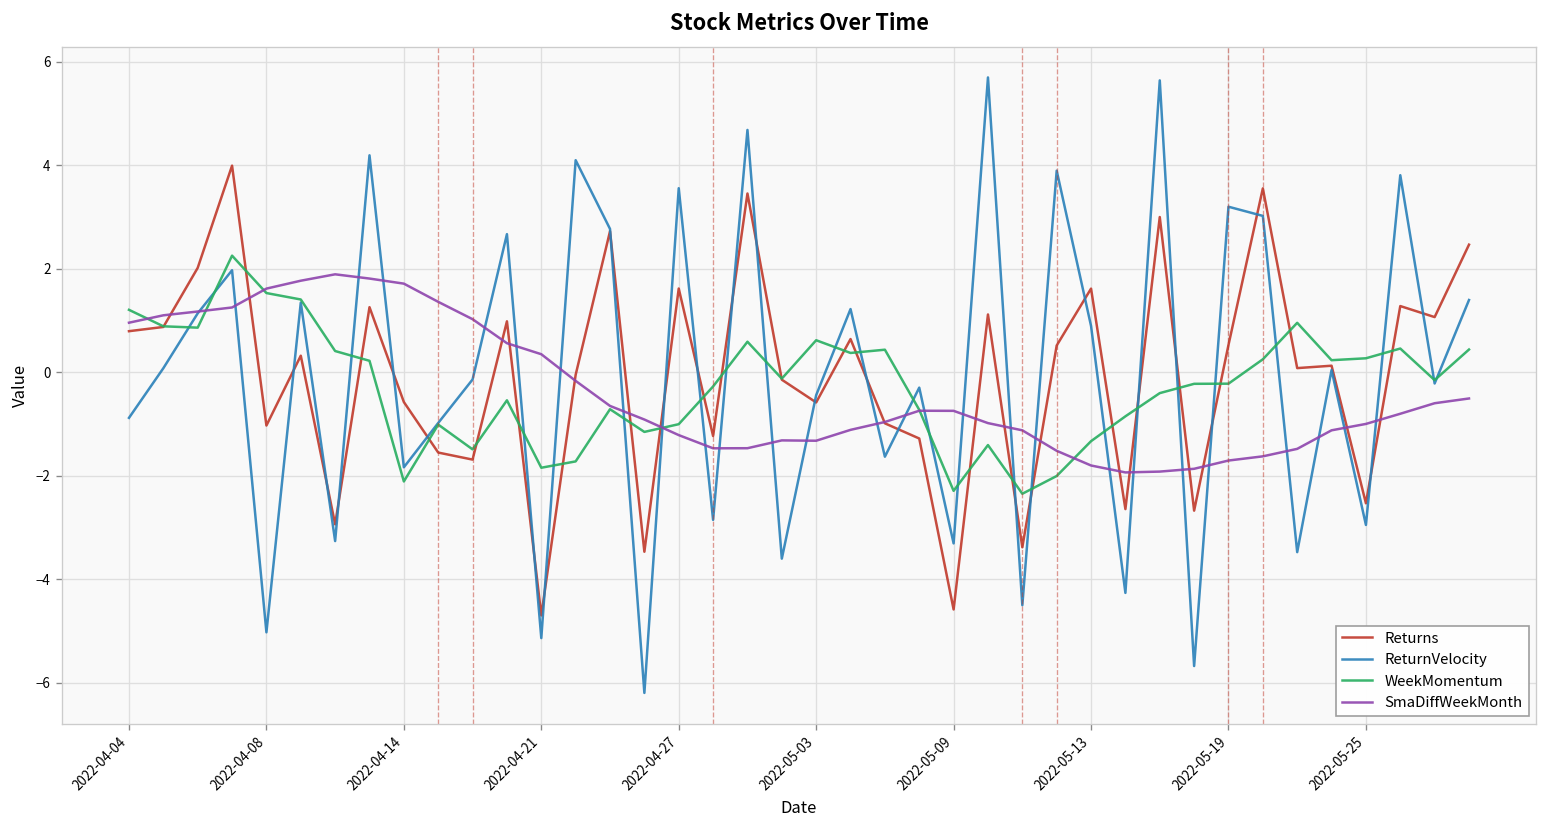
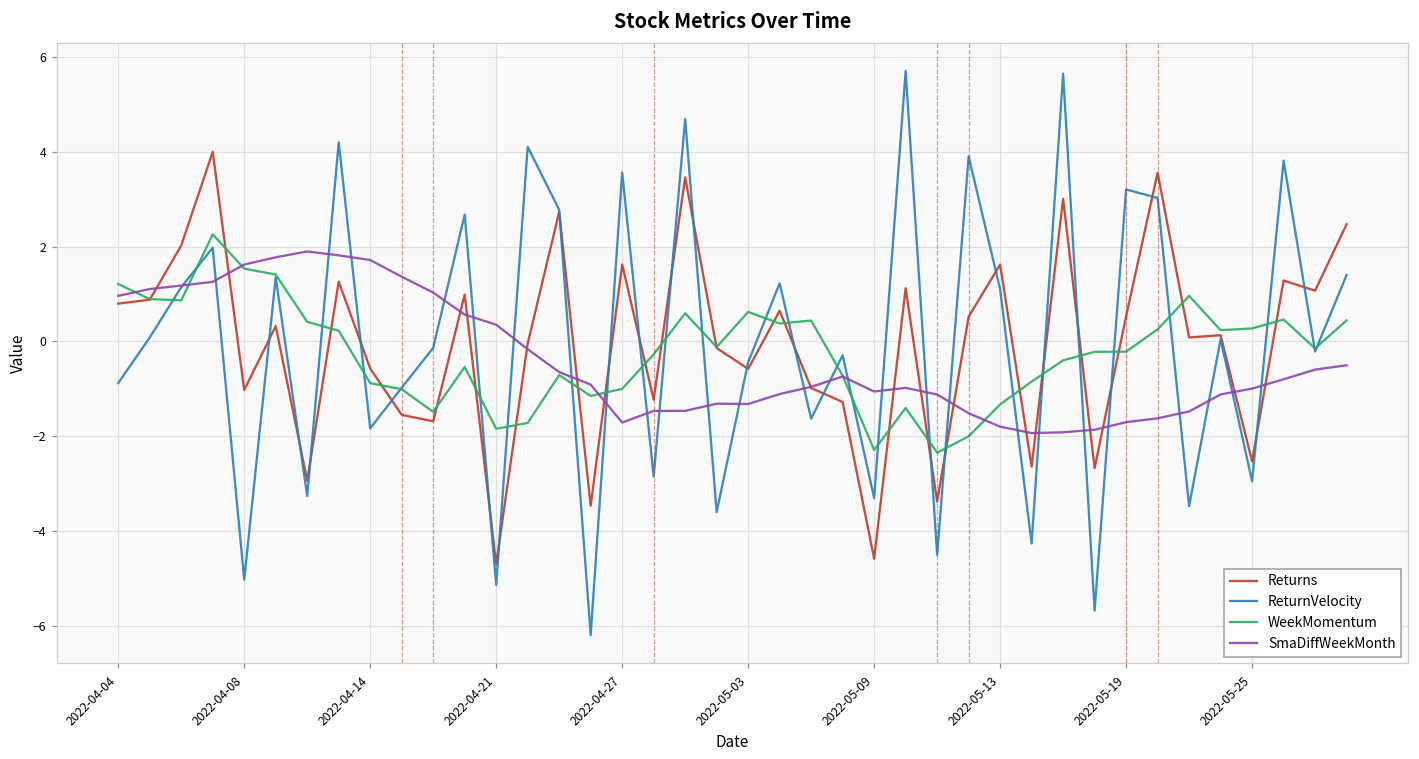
WeekMomentum, 2022-04-14: -2.1 -> -0.9
SmaDiffWeekMonth, 2022-04-27: -1.2 -> -1.7
SmaDiffWeekMonth, 2022-05-09: -0.7 -> -1.1
ReturnVelocity, 2022-05-13: 0.9 -> 1.1
